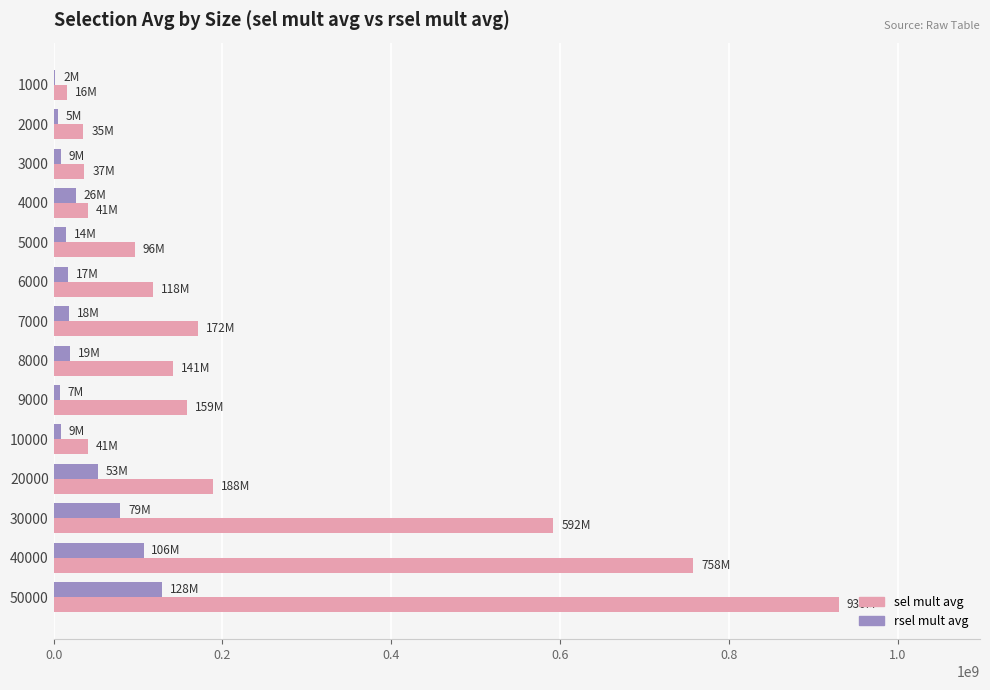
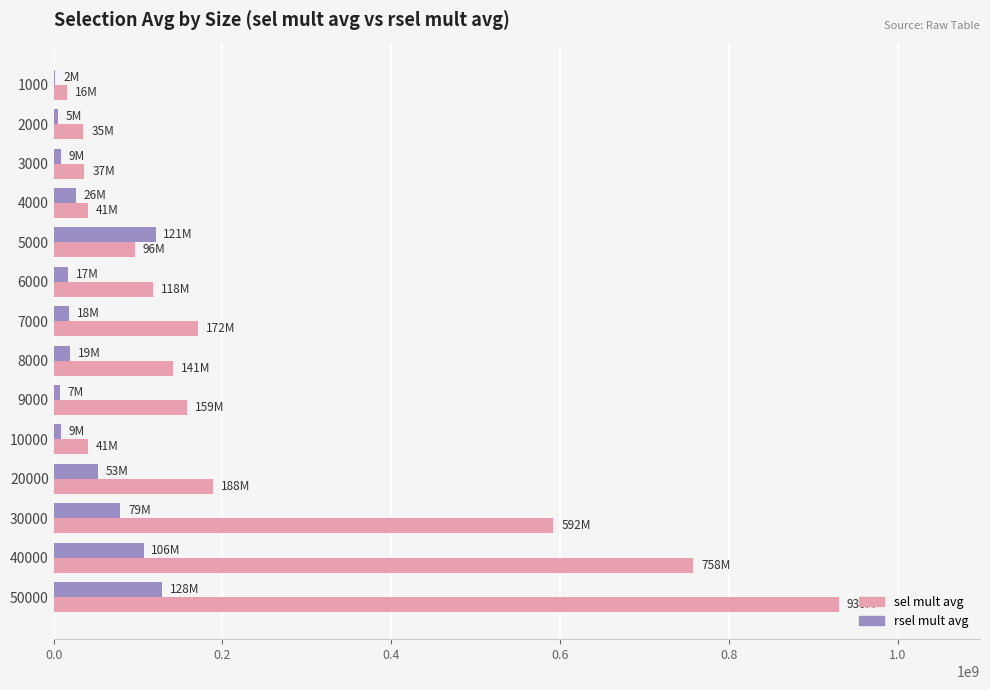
rsel mult avg, 5000: 14M -> 121M
